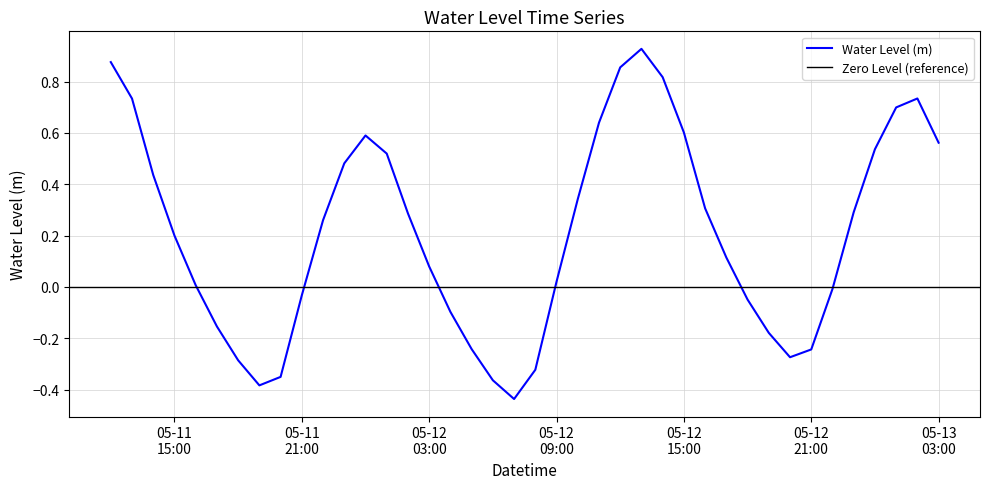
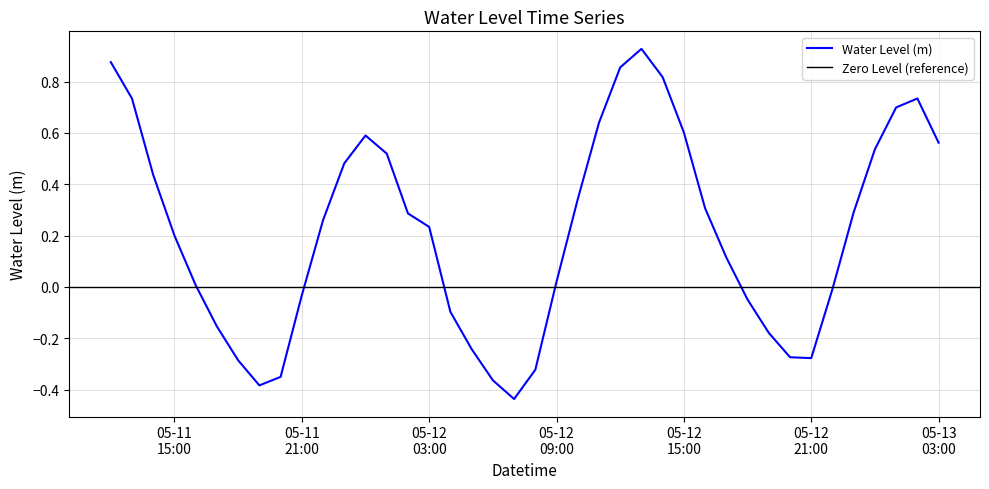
05-12 03:00: 0.08 -> 0.23
05-12 21:00: -0.24 -> -0.28
